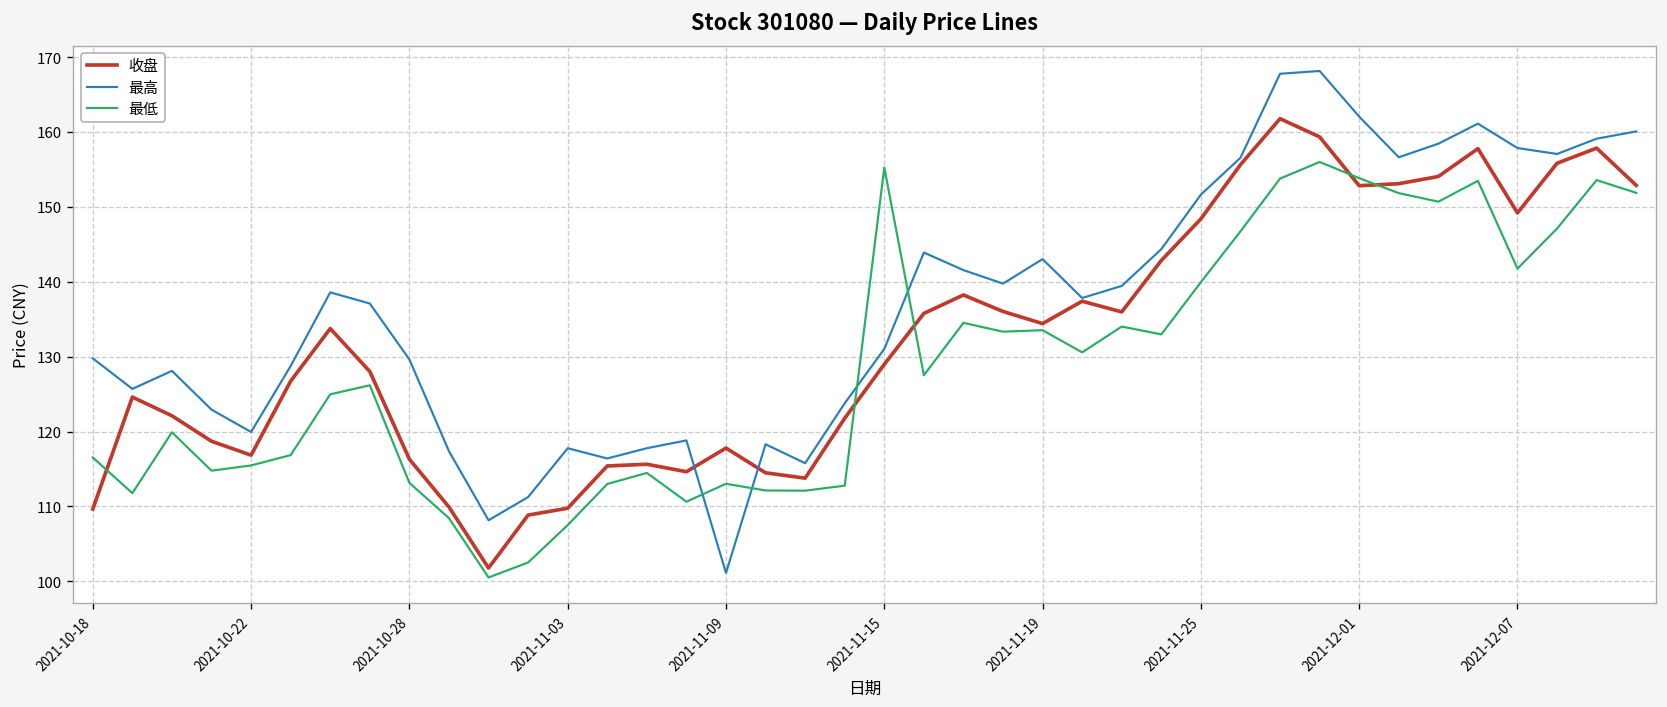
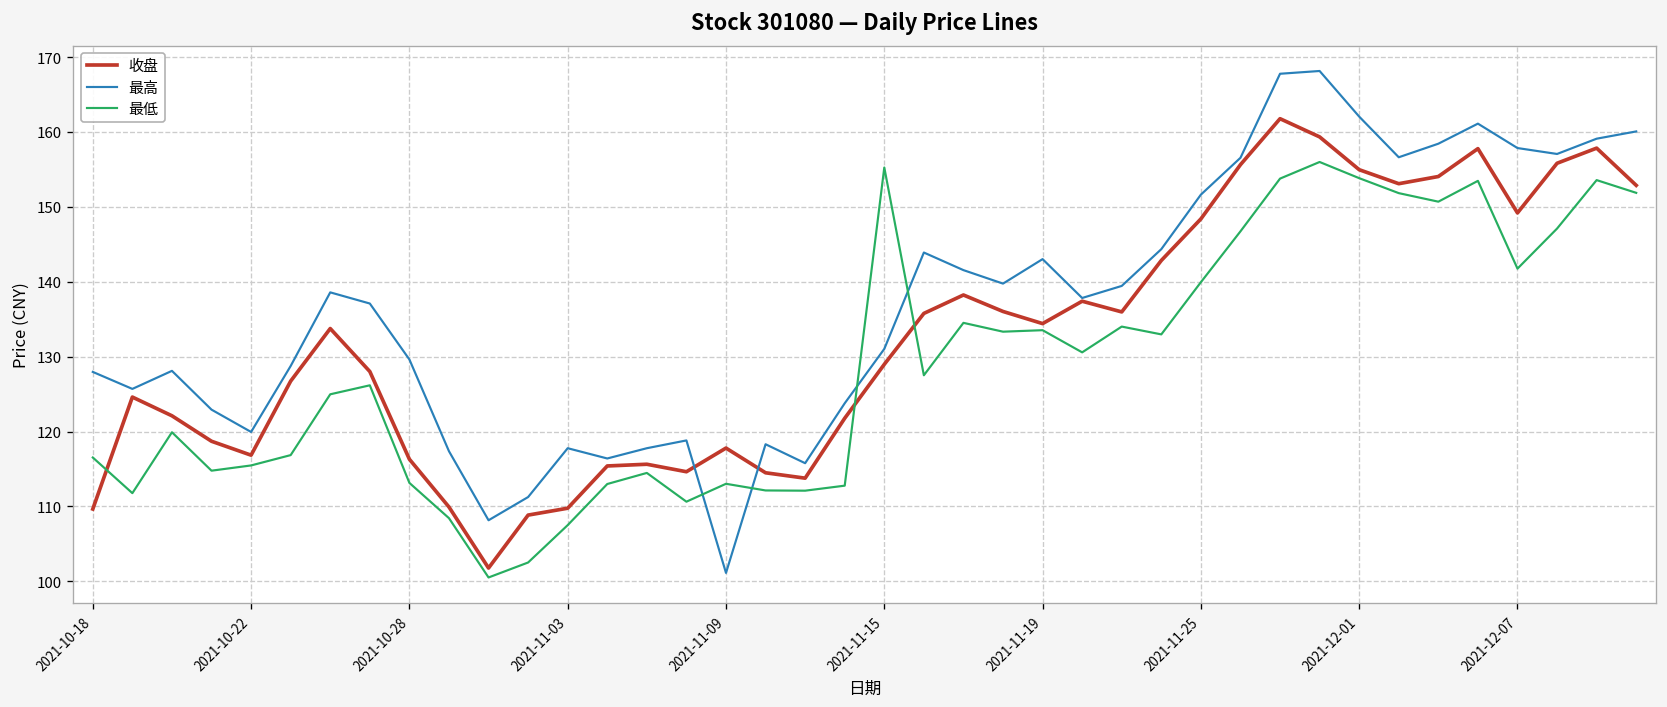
最高, 2021-10-18: 130 -> 128
收盘, 2021-12-01: 153 -> 155
